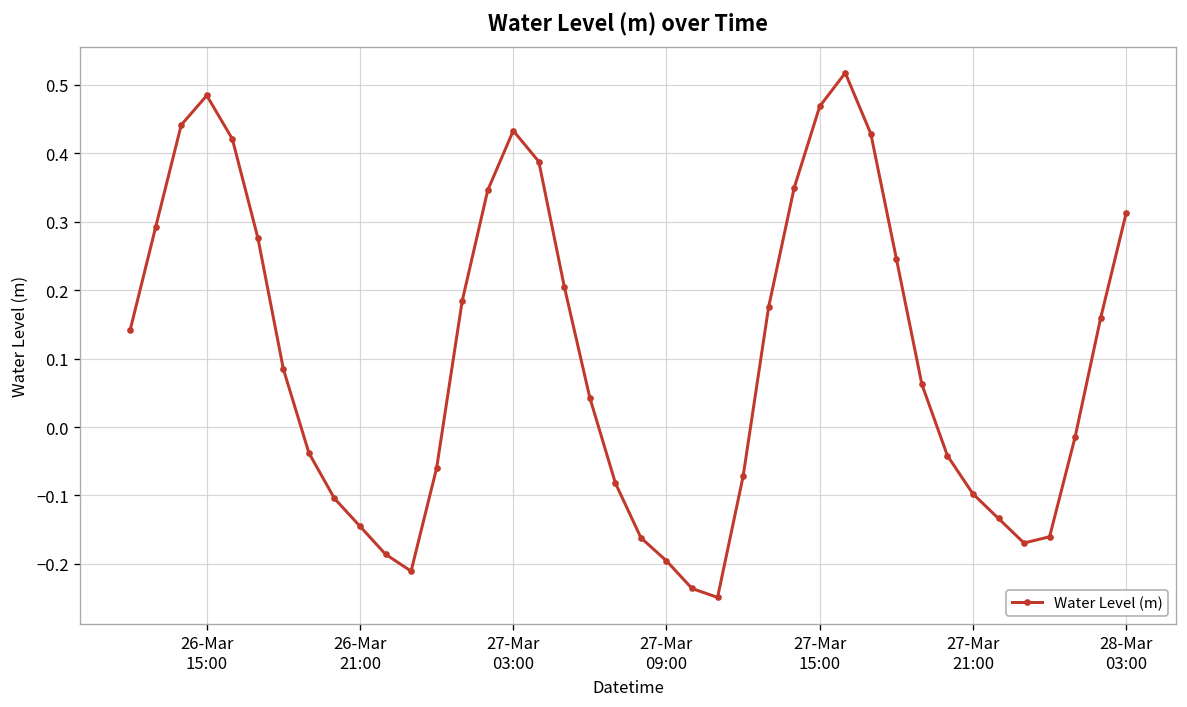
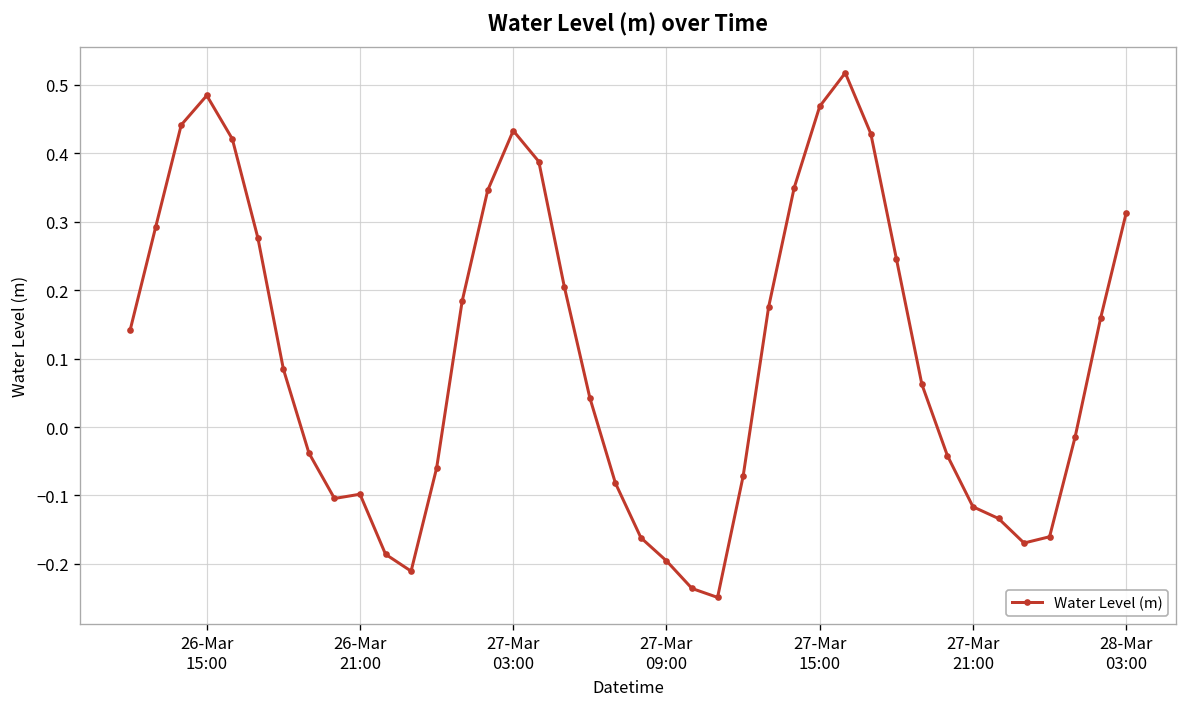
26-Mar 21:00: -0.14 -> -0.10
27-Mar 21:00: -0.10 -> -0.12
